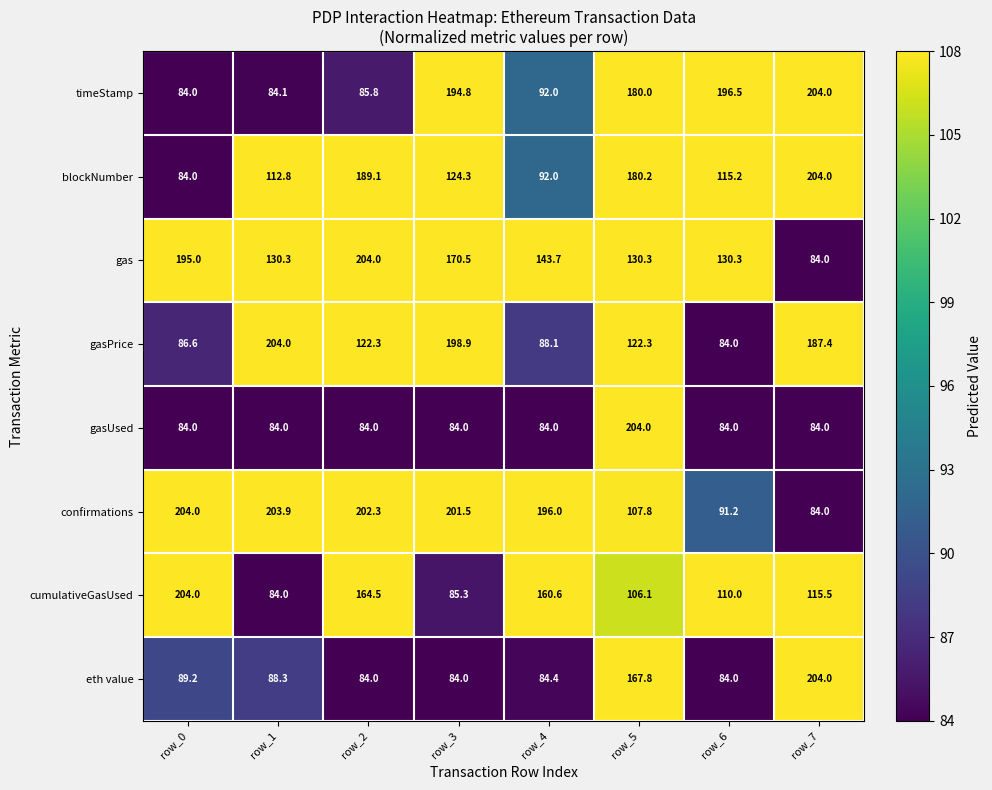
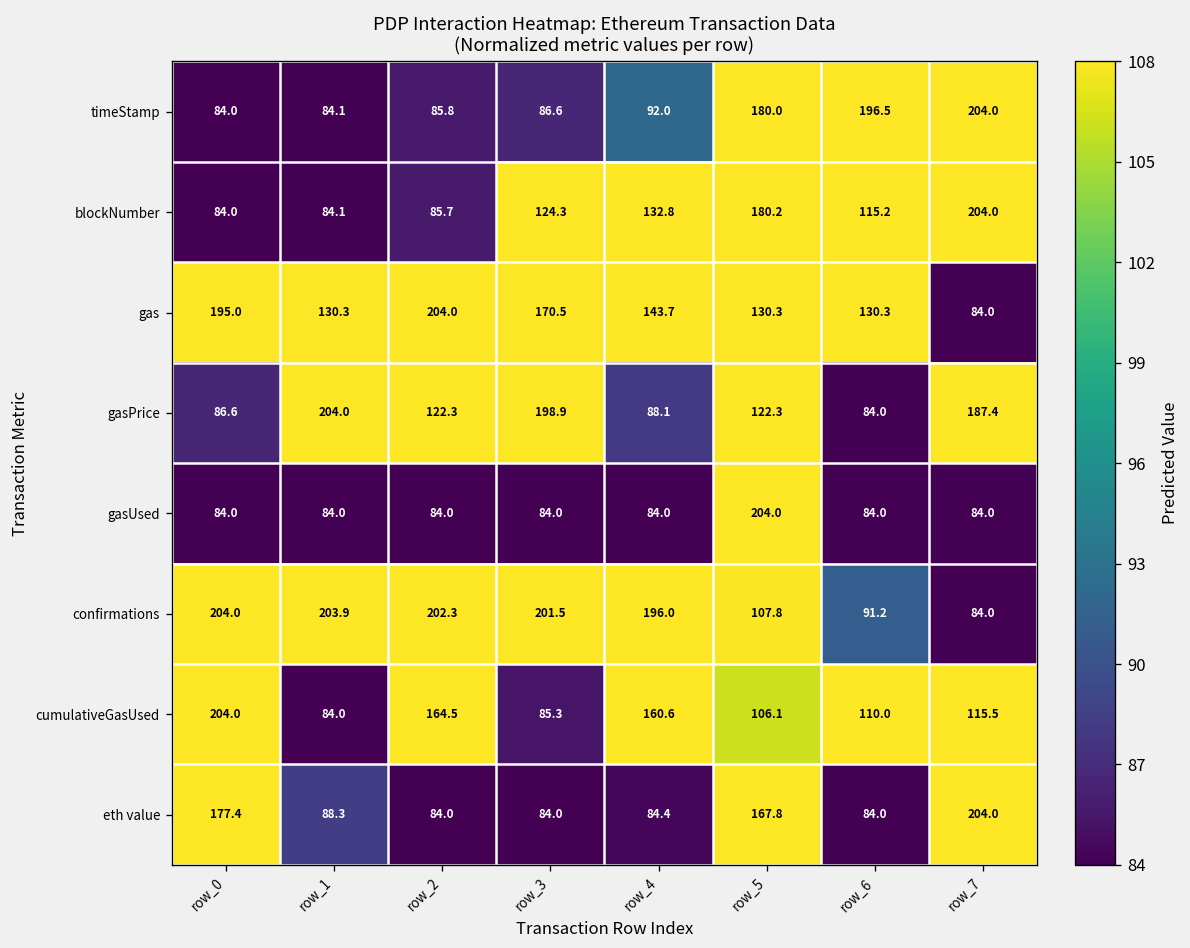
timeStamp, row_3: 194.8 -> 86.6
blockNumber, row_1: 112.8 -> 84.1
blockNumber, row_2: 189.1 -> 85.7
blockNumber, row_4: 92.0 -> 132.8
eth value, row_0: 89.2 -> 177.4
